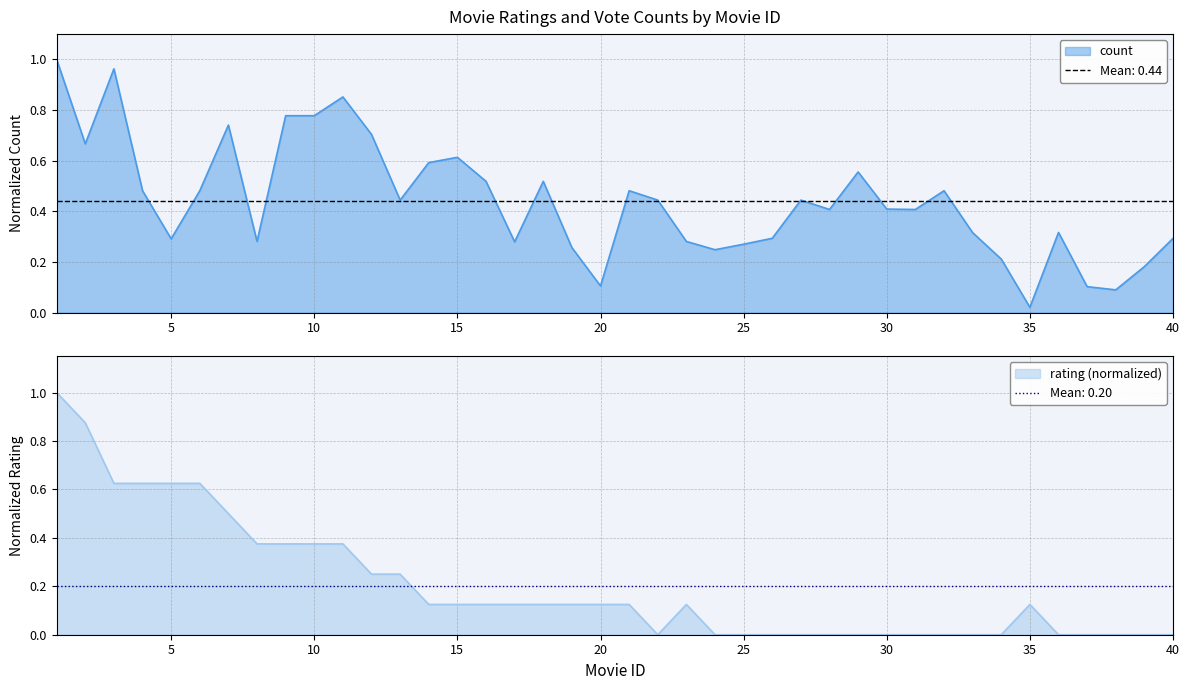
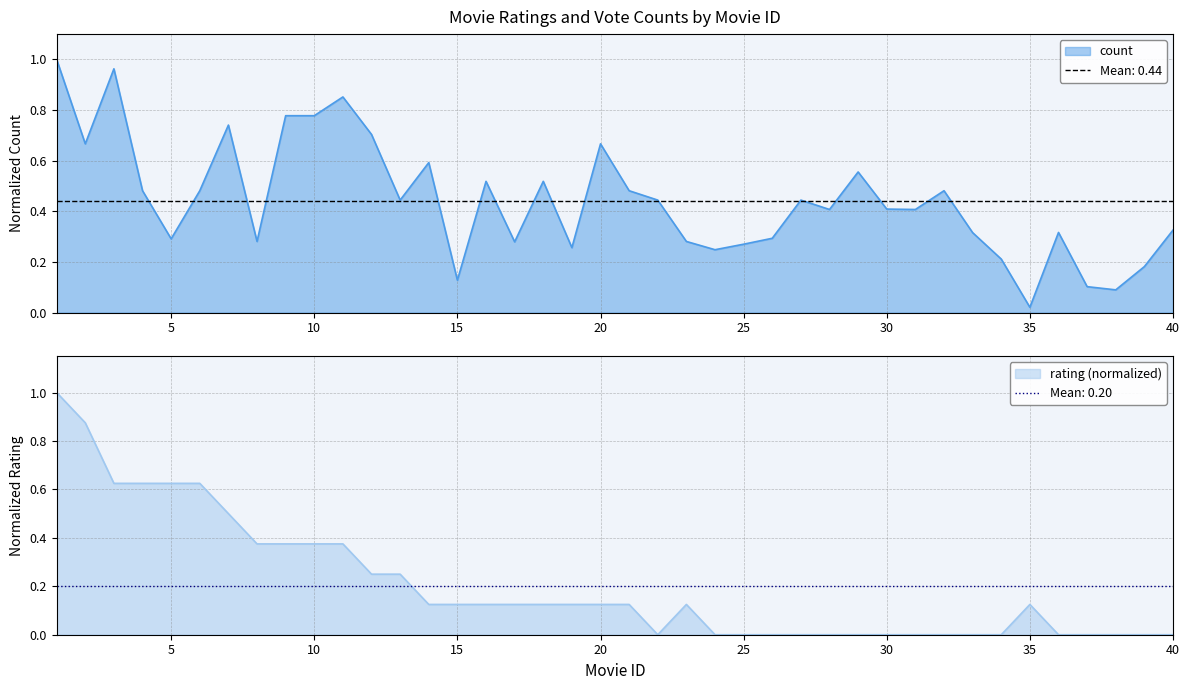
Movie Ratings and Vote Counts by Movie ID, 15: 0.61 -> 0.13
Movie Ratings and Vote Counts by Movie ID, 20: 0.11 -> 0.67
Movie Ratings and Vote Counts by Movie ID, 40: 0.29 -> 0.33
